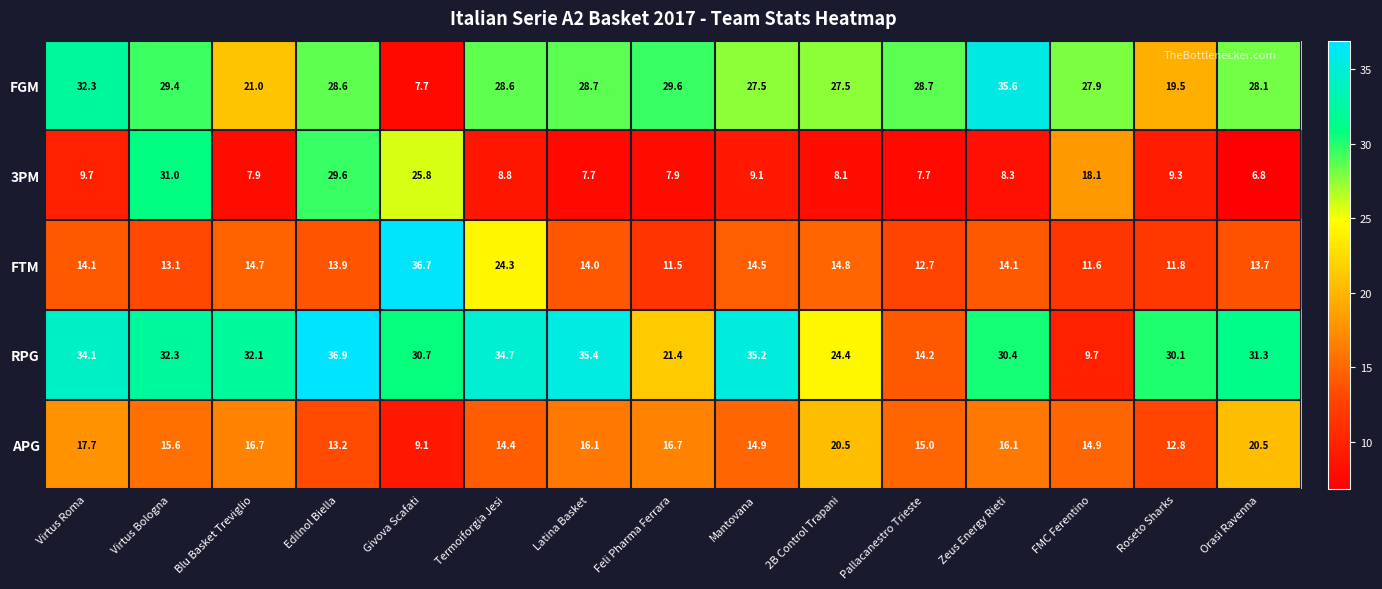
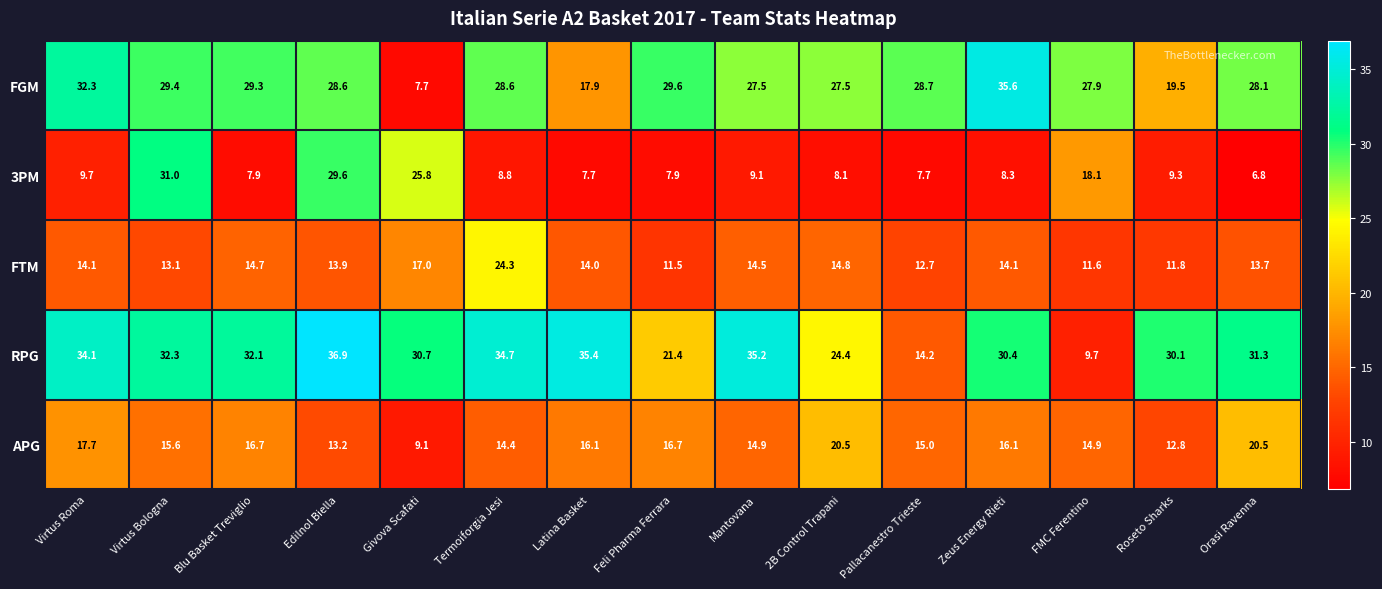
FGM, Blu Basket Treviglio: 21.0 -> 29.3
FGM, Latina Basket: 28.7 -> 17.9
FTM, Givova Scafati: 36.7 -> 17.0
